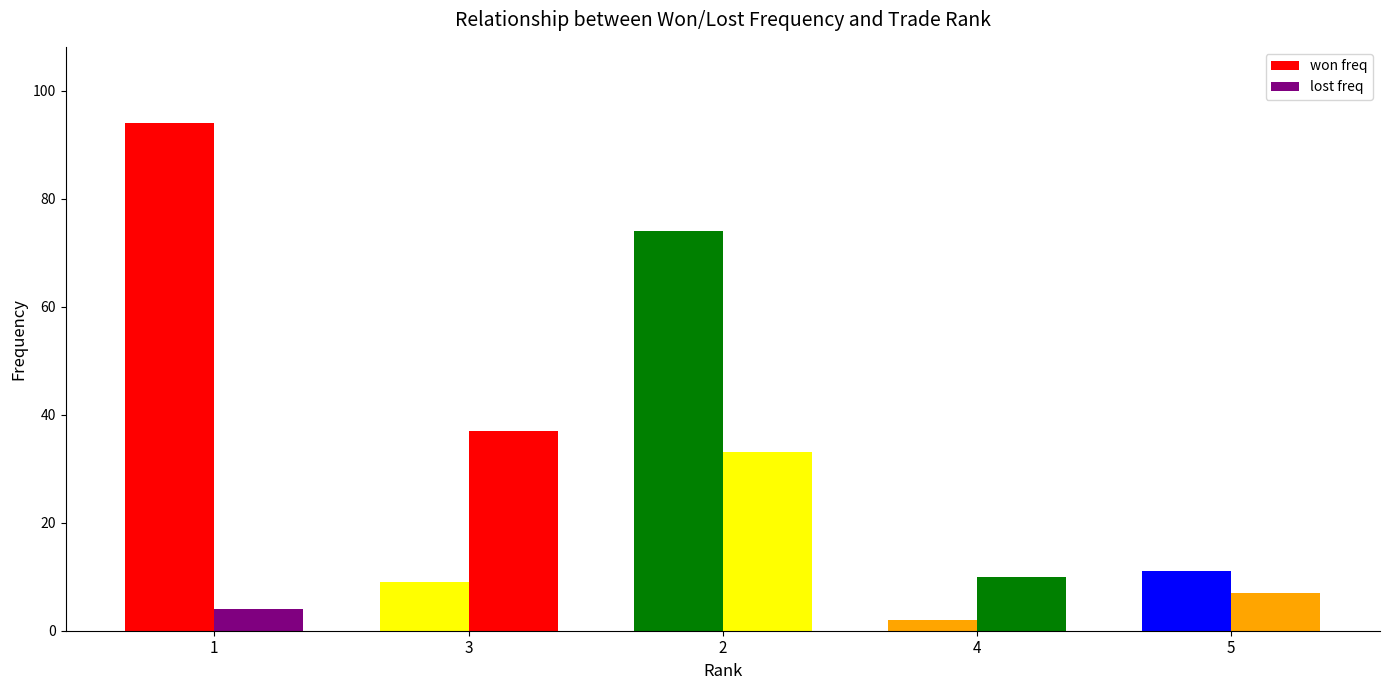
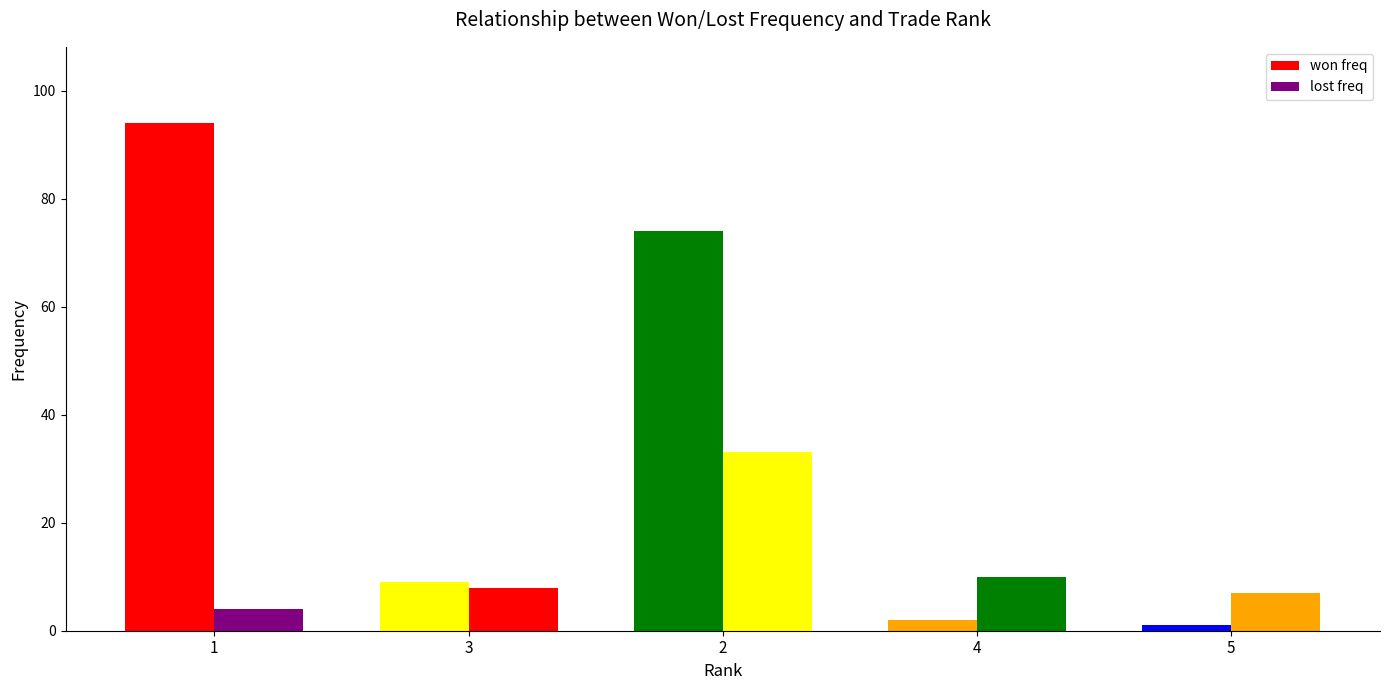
lost freq, 3: 37 -> 8
won freq, 5: 11 -> 1
